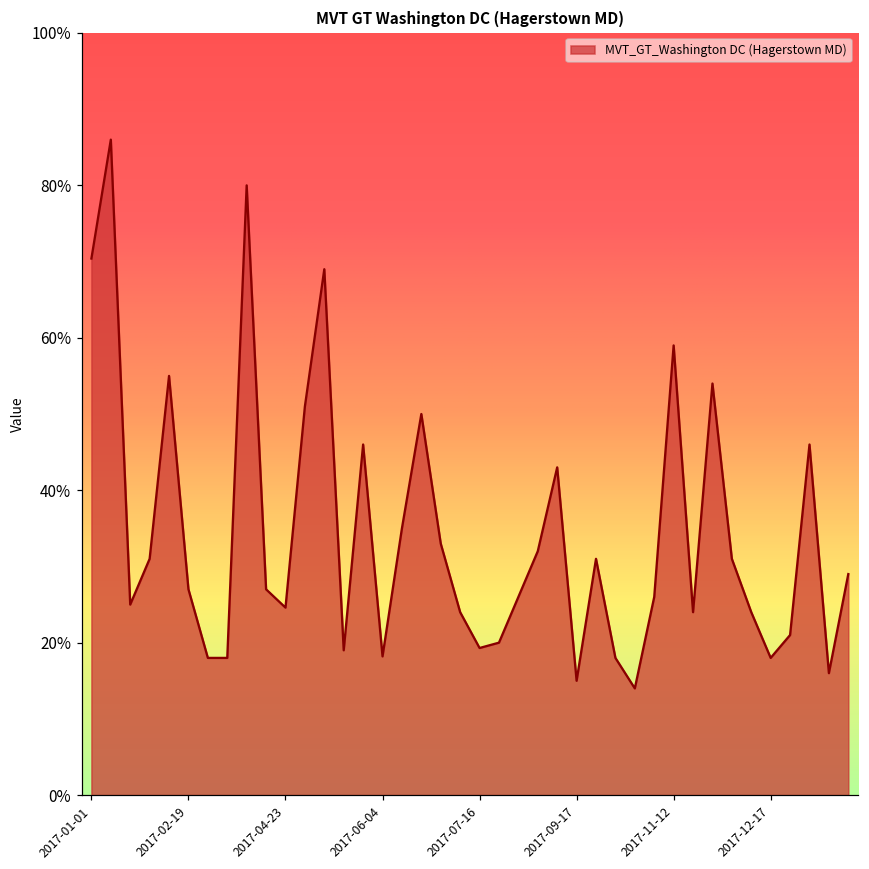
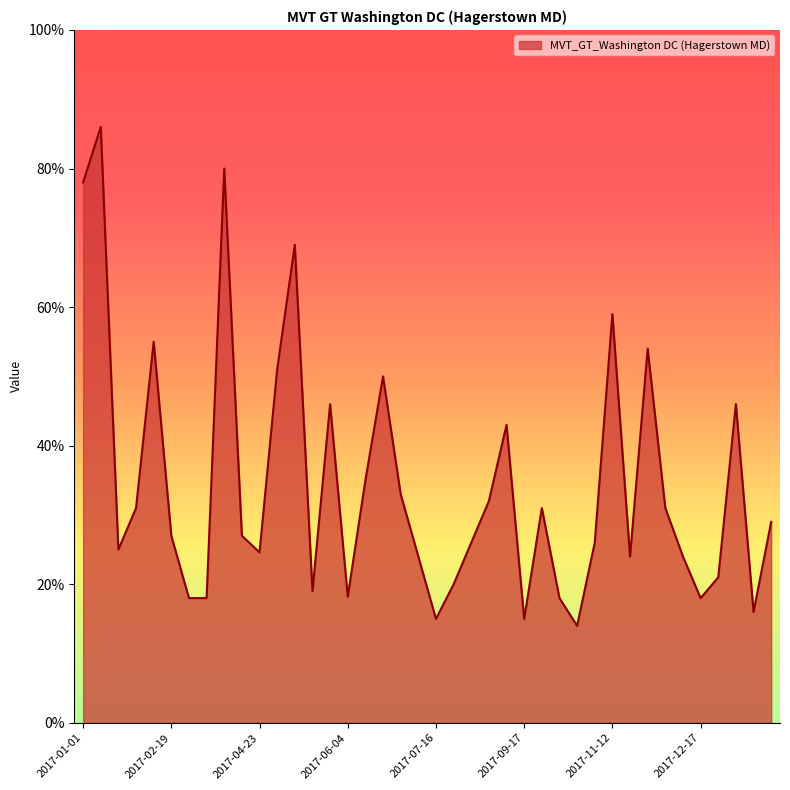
2017-01-01: 70% -> 78%
2017-07-16: 19% -> 15%
